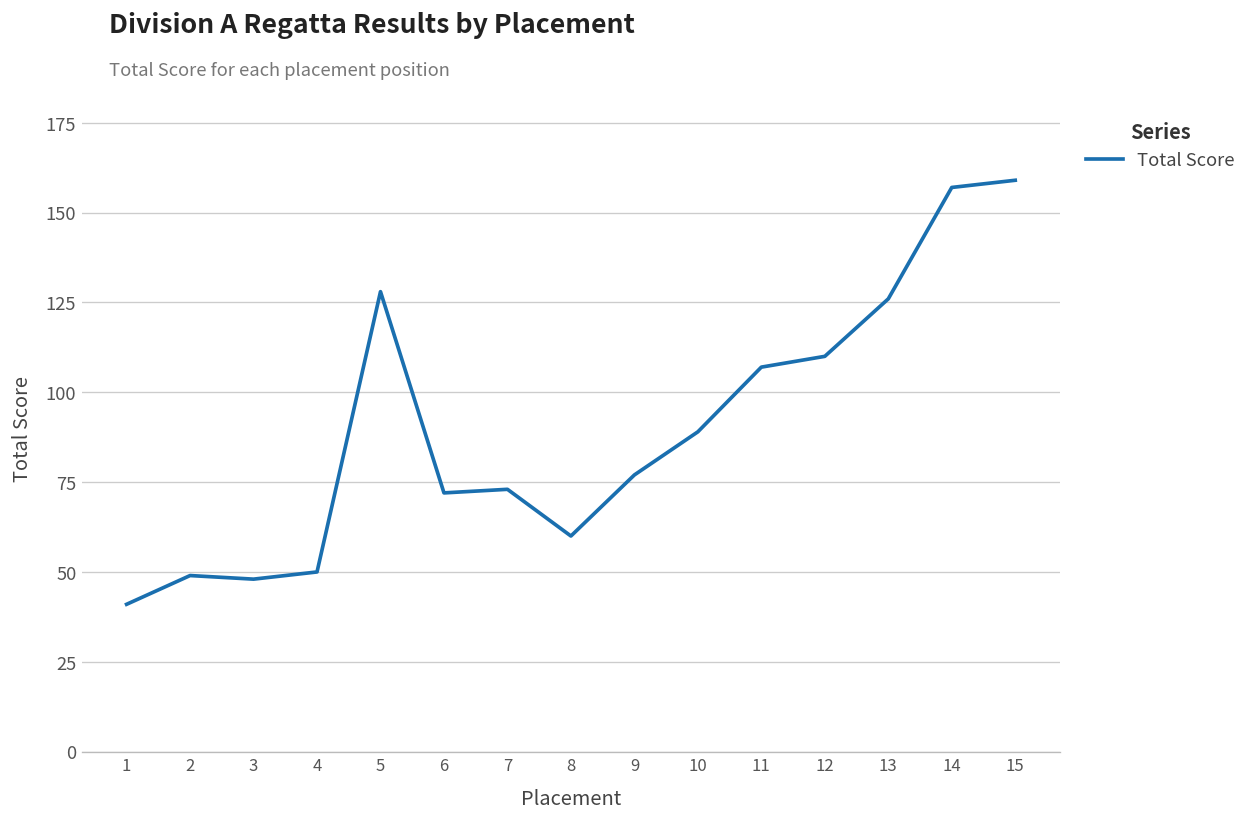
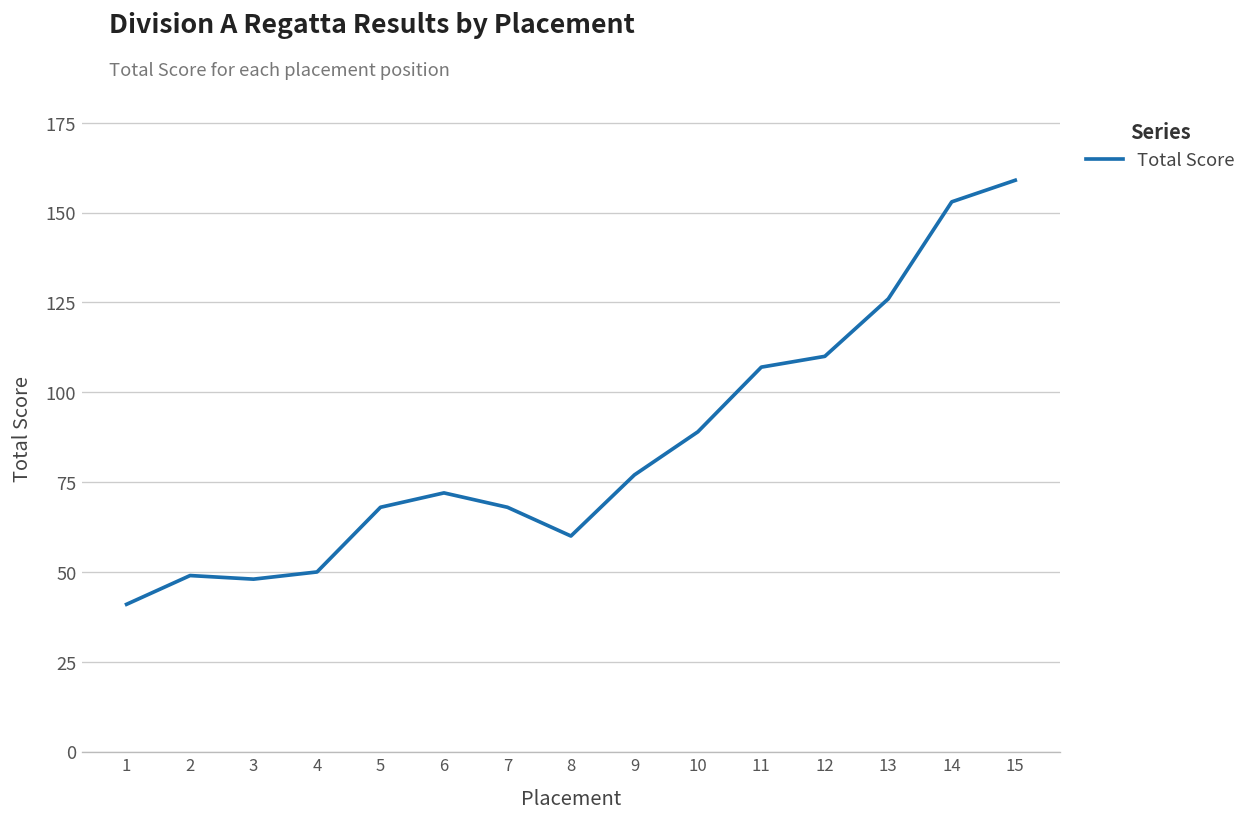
5: 128 -> 68
7: 73 -> 68
14: 157 -> 153
